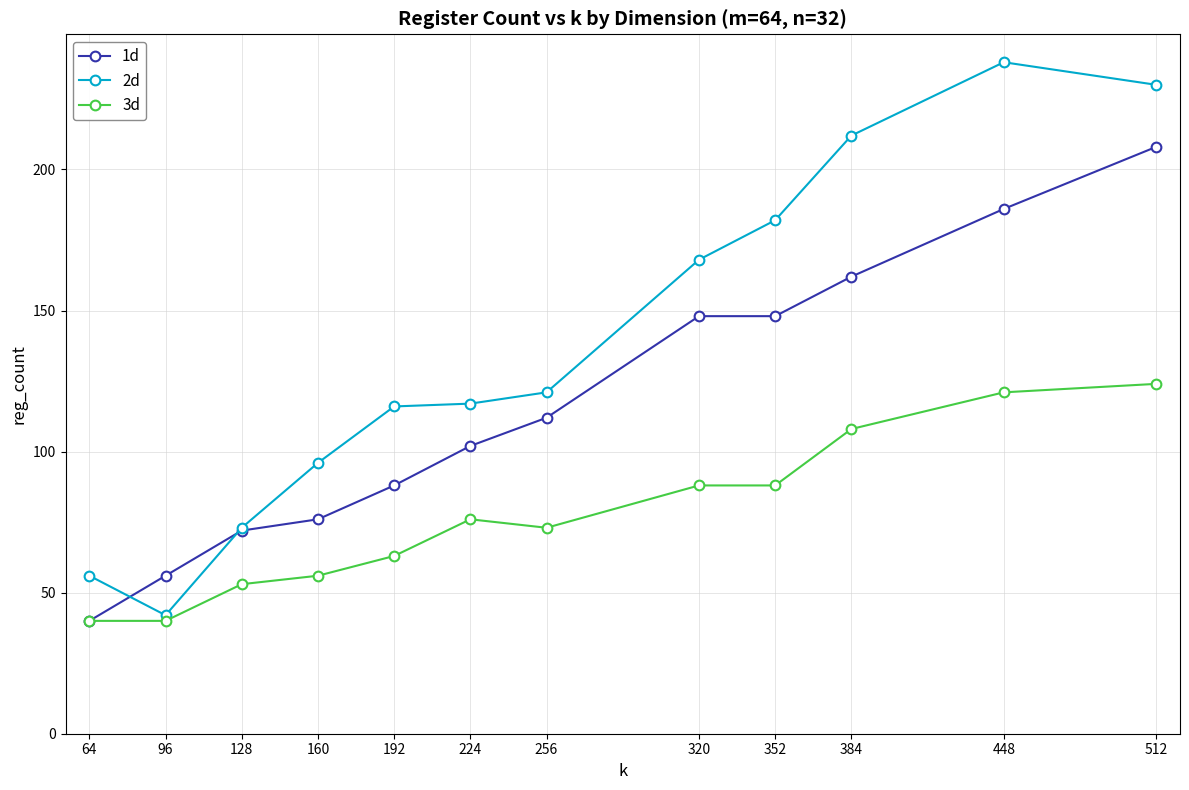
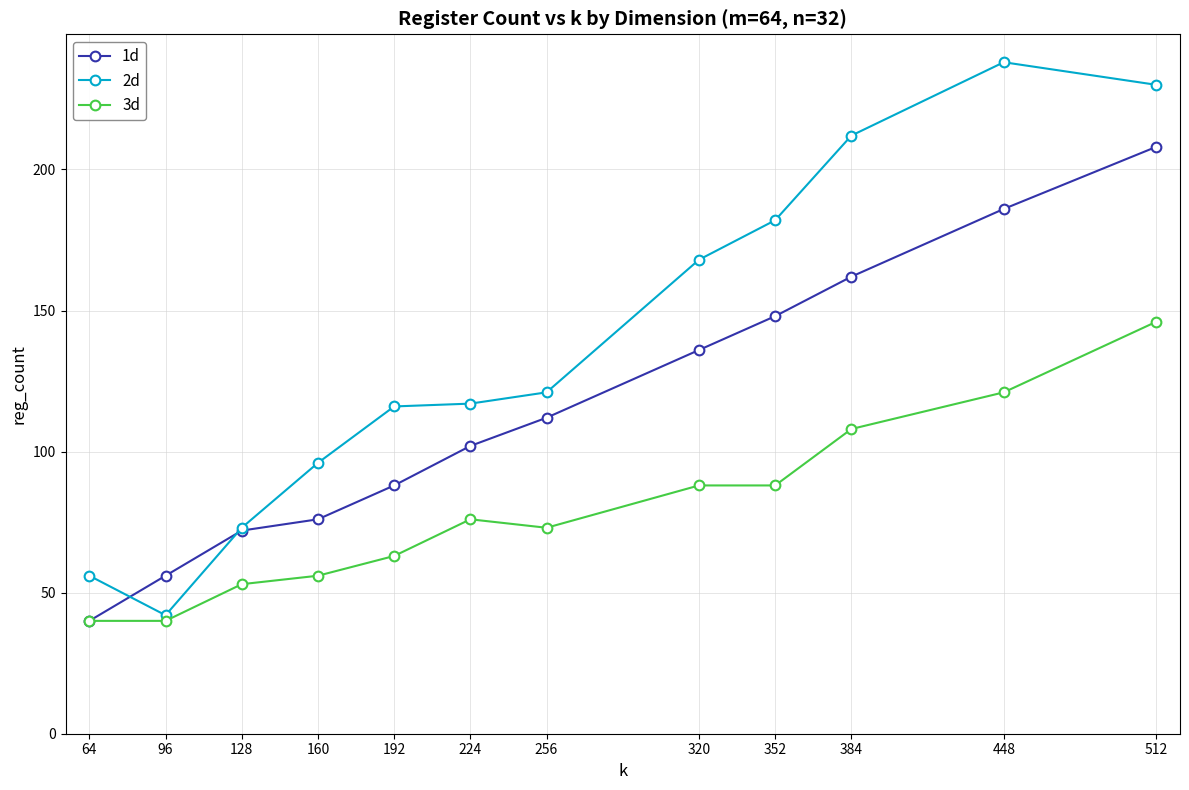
1d, 320: 148 -> 136
3d, 512: 124 -> 146
